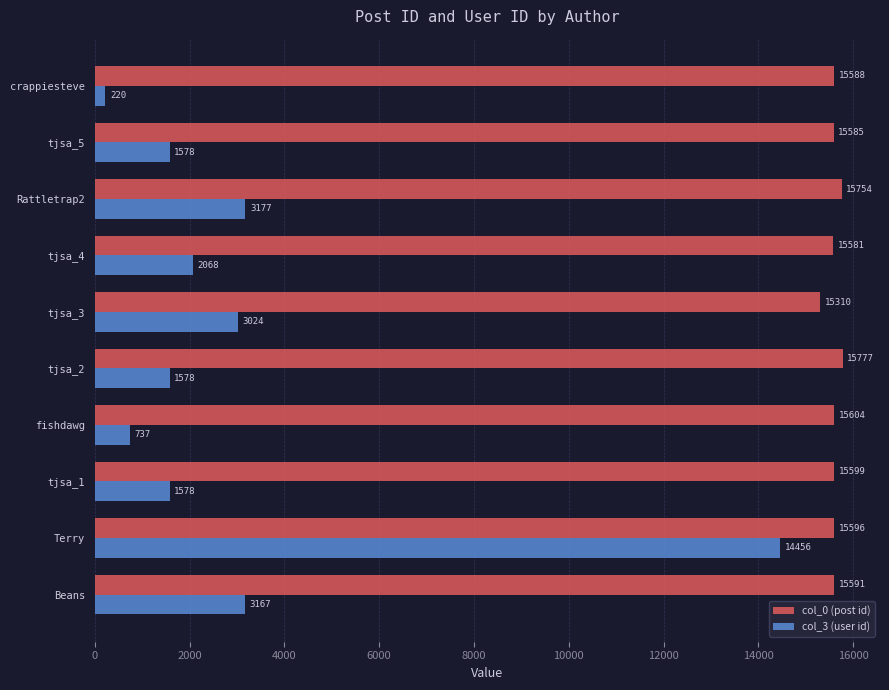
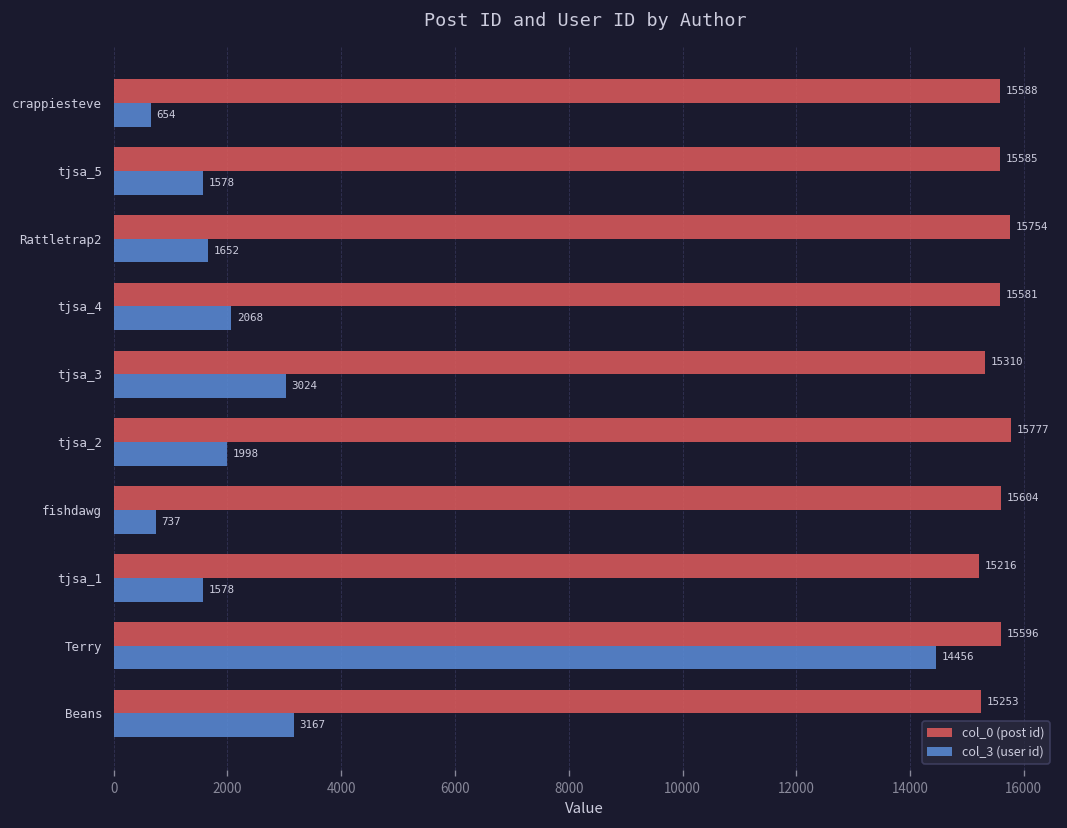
col_3 (user id), crappiesteve: 220 -> 654
col_3 (user id), Rattletrap2: 3177 -> 1652
col_3 (user id), tjsa_2: 1578 -> 1998
col_0 (post id), tjsa_1: 15599 -> 15216
col_0 (post id), Beans: 15591 -> 15253
